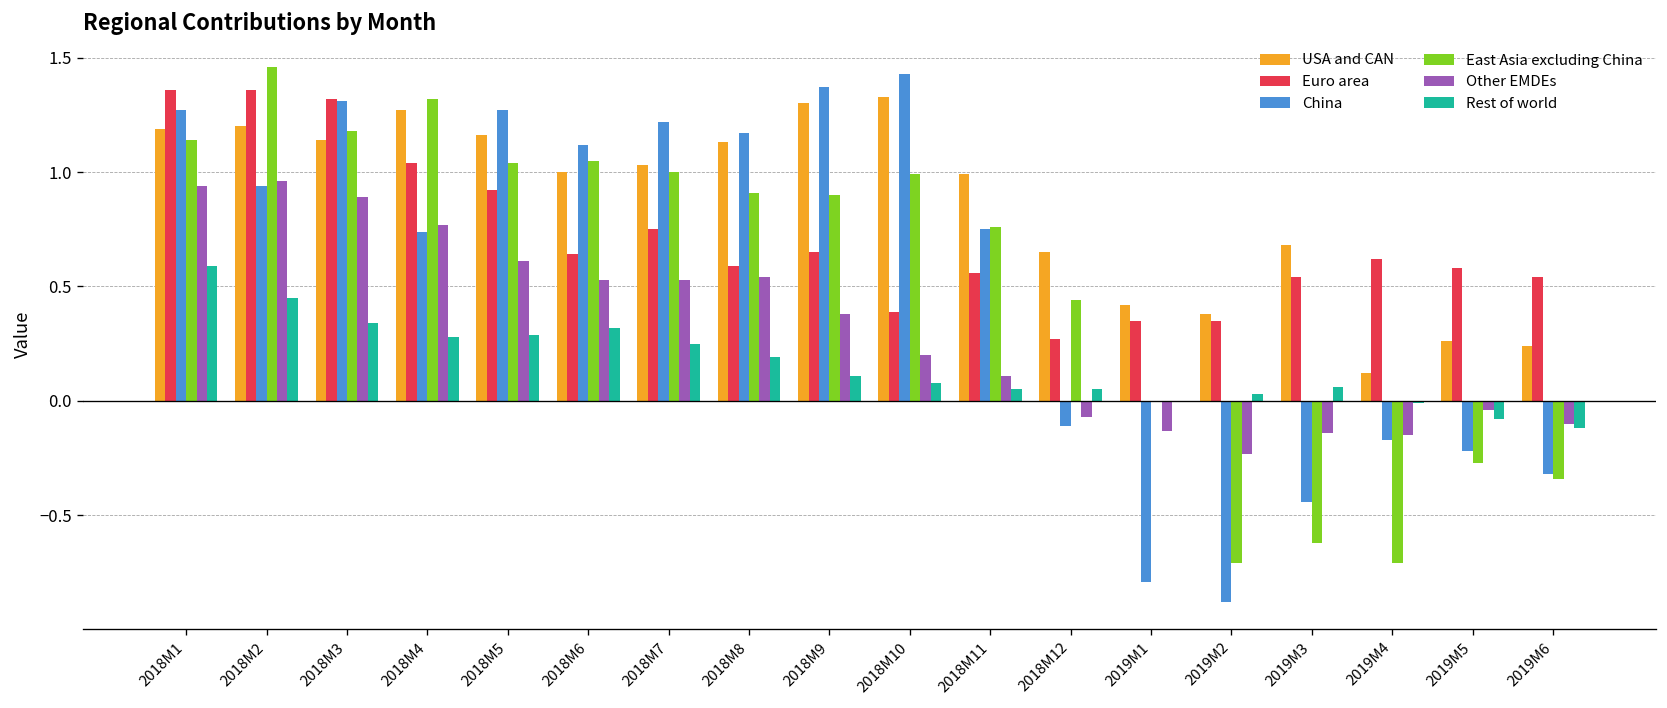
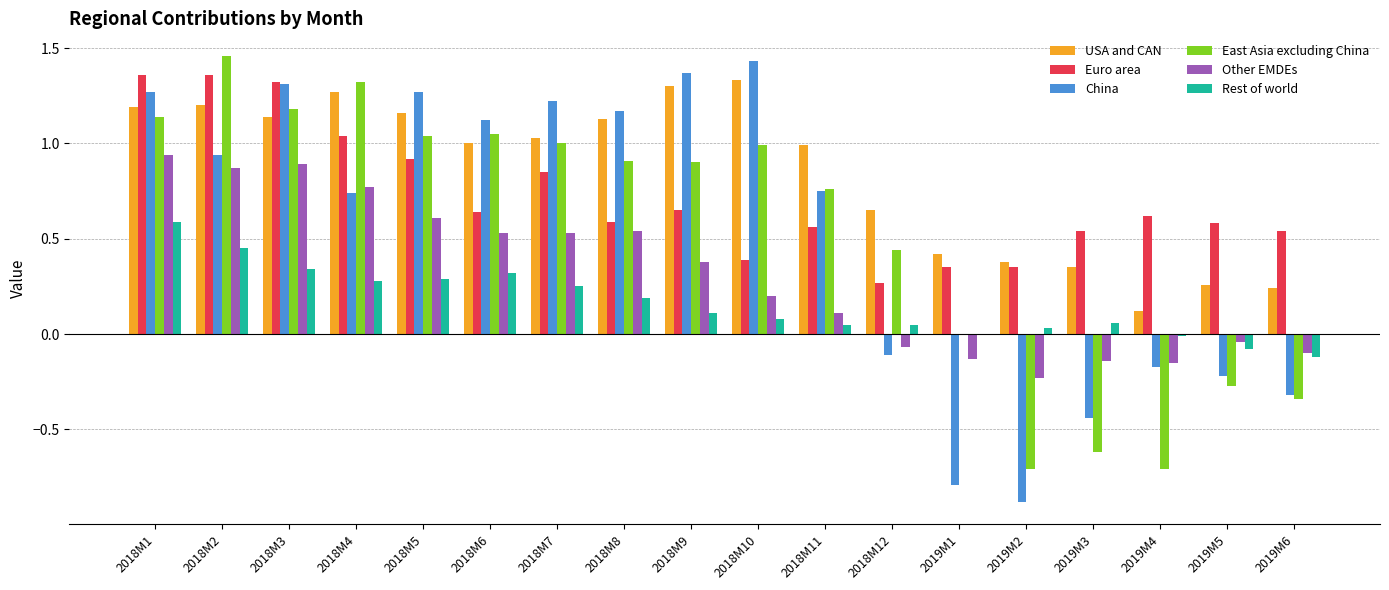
Other EMDEs, 2018M2: 0.96 -> 0.87
Euro area, 2018M7: 0.75 -> 0.85
USA and CAN, 2019M3: 0.68 -> 0.35
